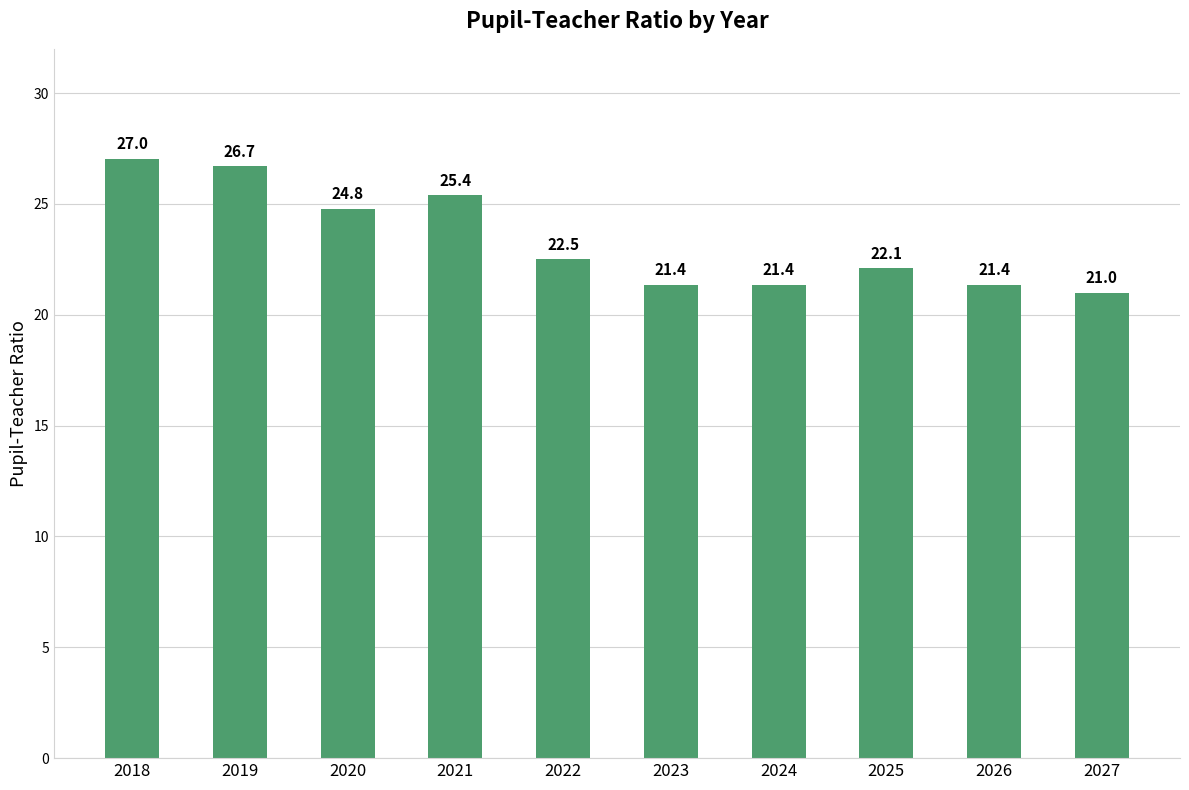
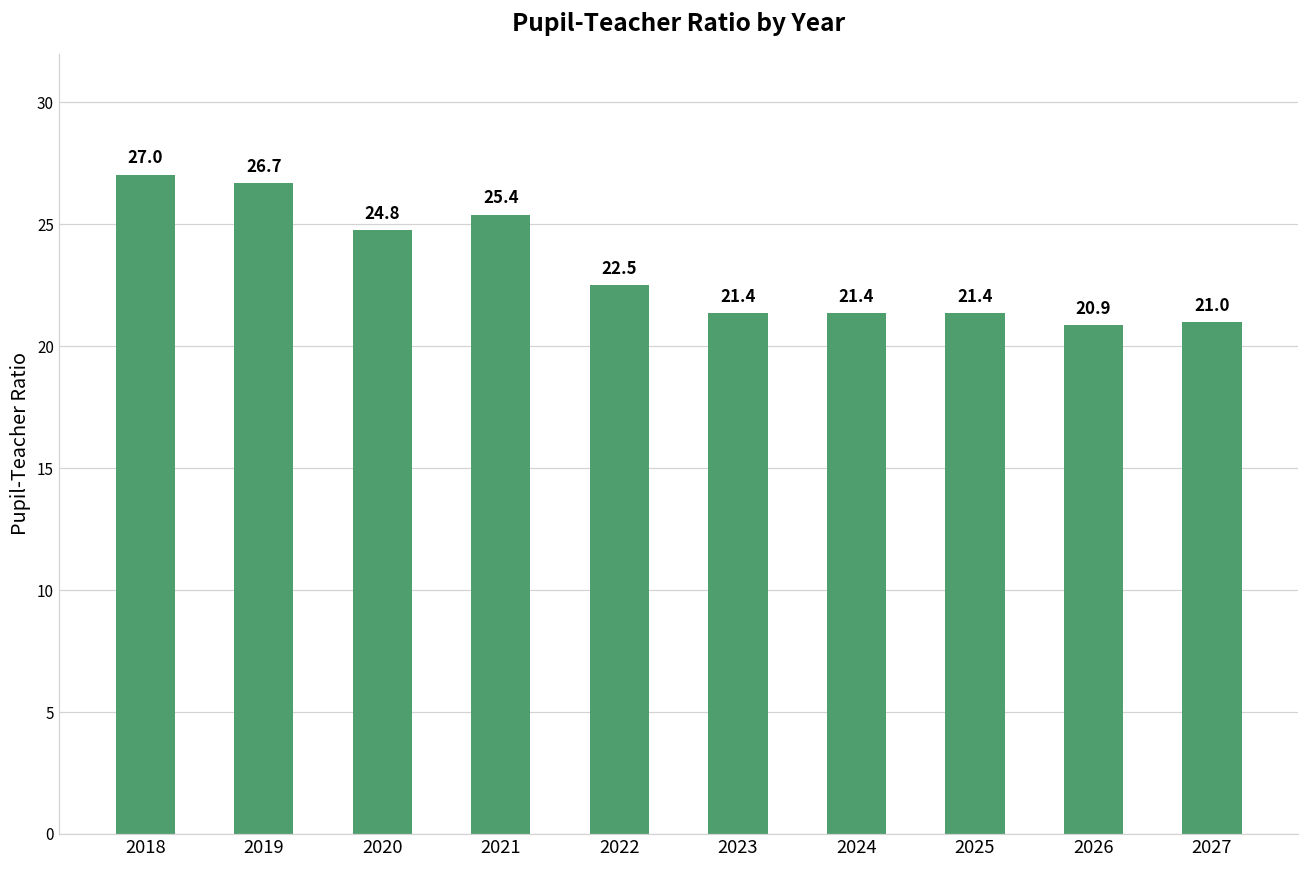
2025: 22.1 -> 21.4
2026: 21.4 -> 20.9
